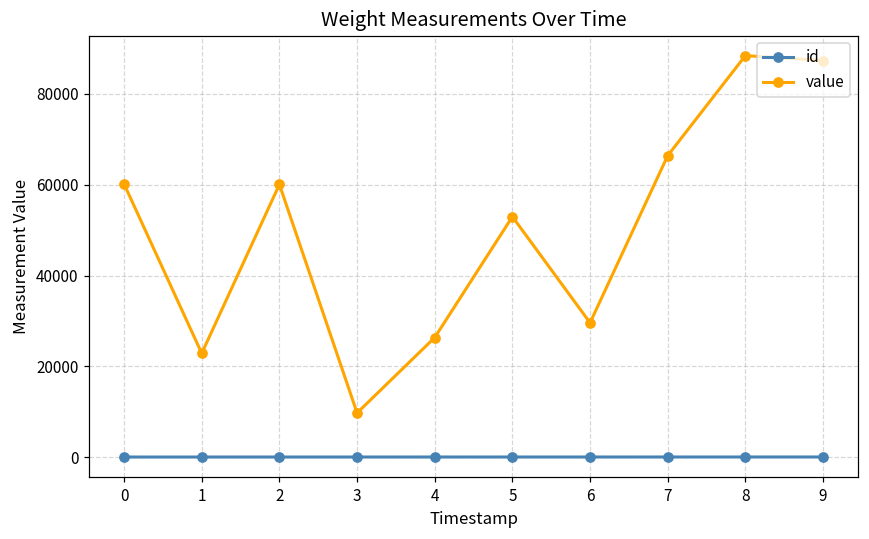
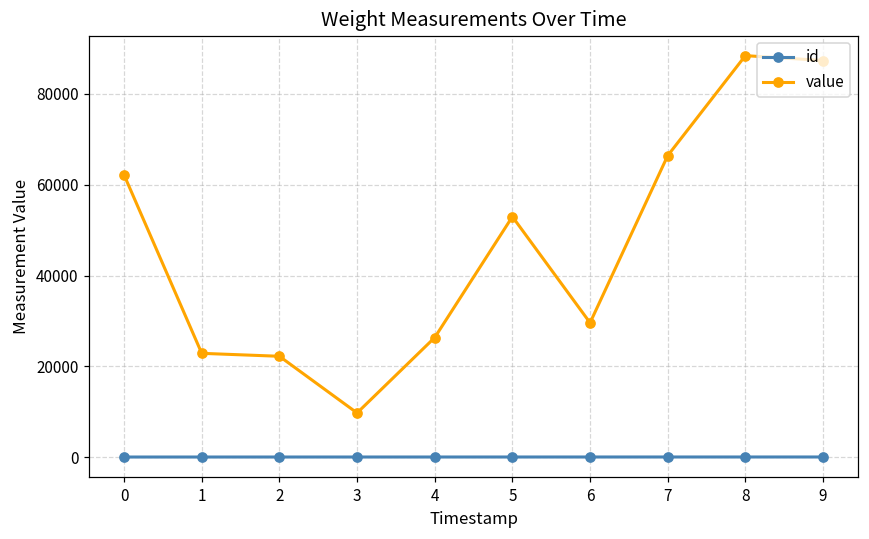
value, 0: 60000 -> 62000
value, 2: 60000 -> 22000
